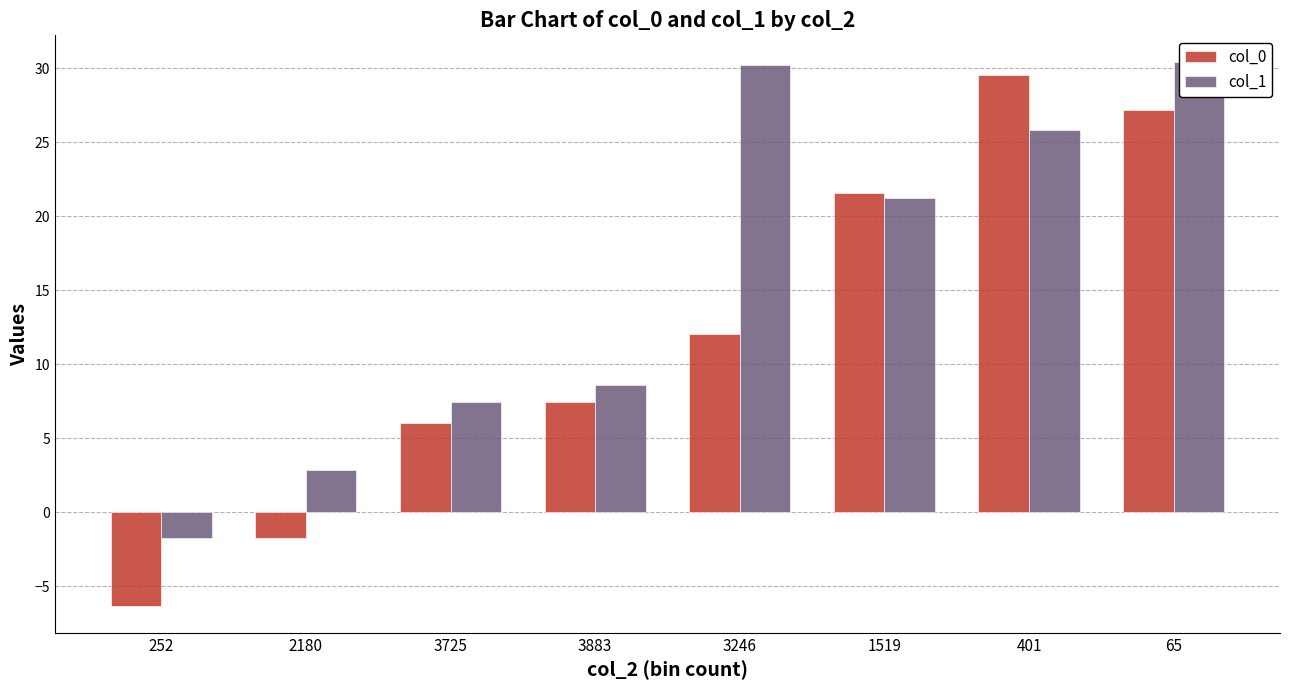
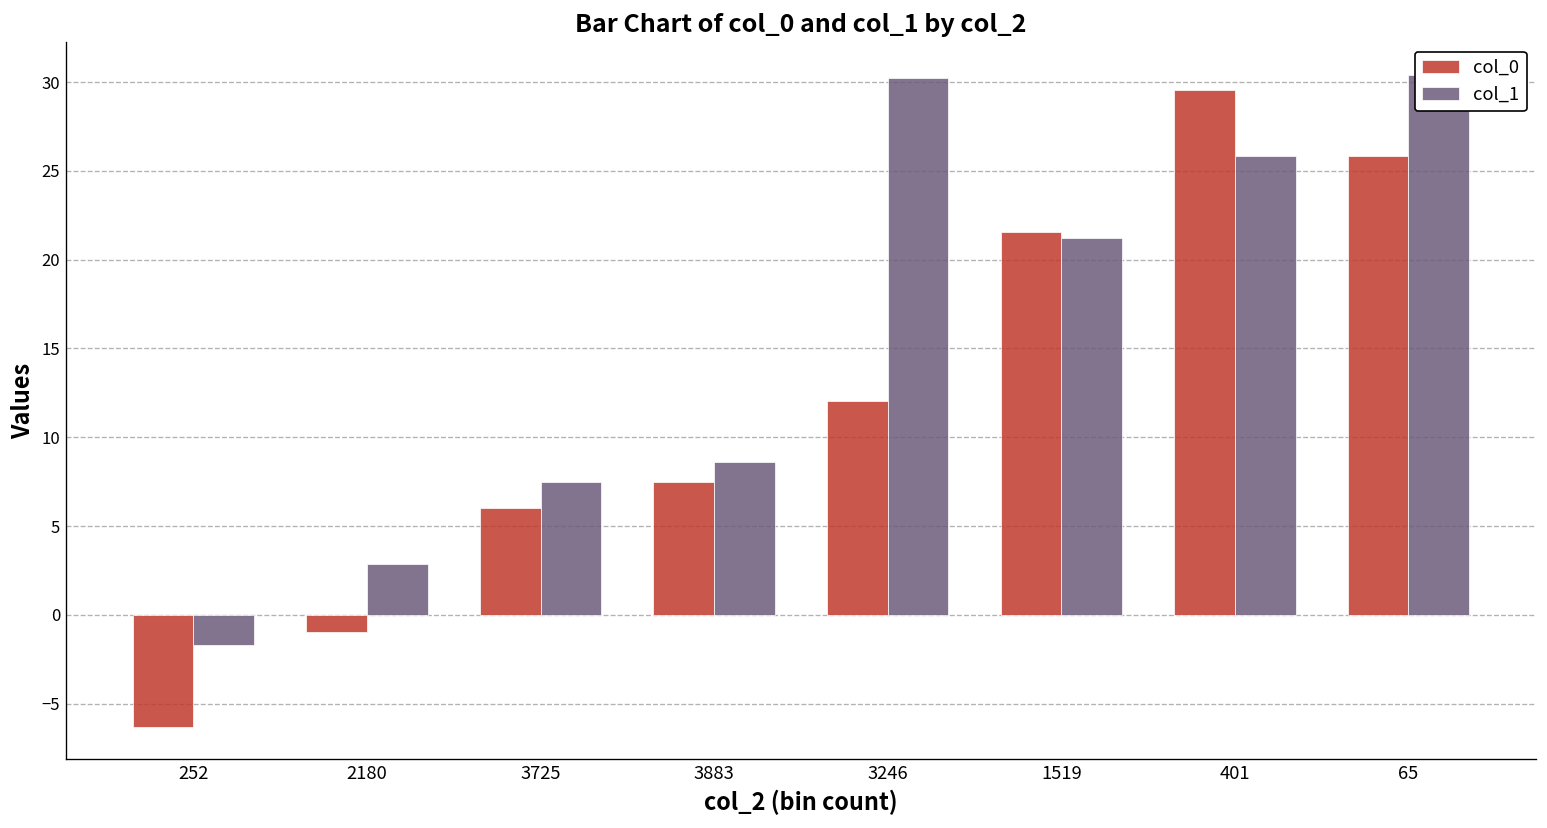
col_0, 2180: -1.7 -> -1.0
col_0, 65: 27.2 -> 25.8
